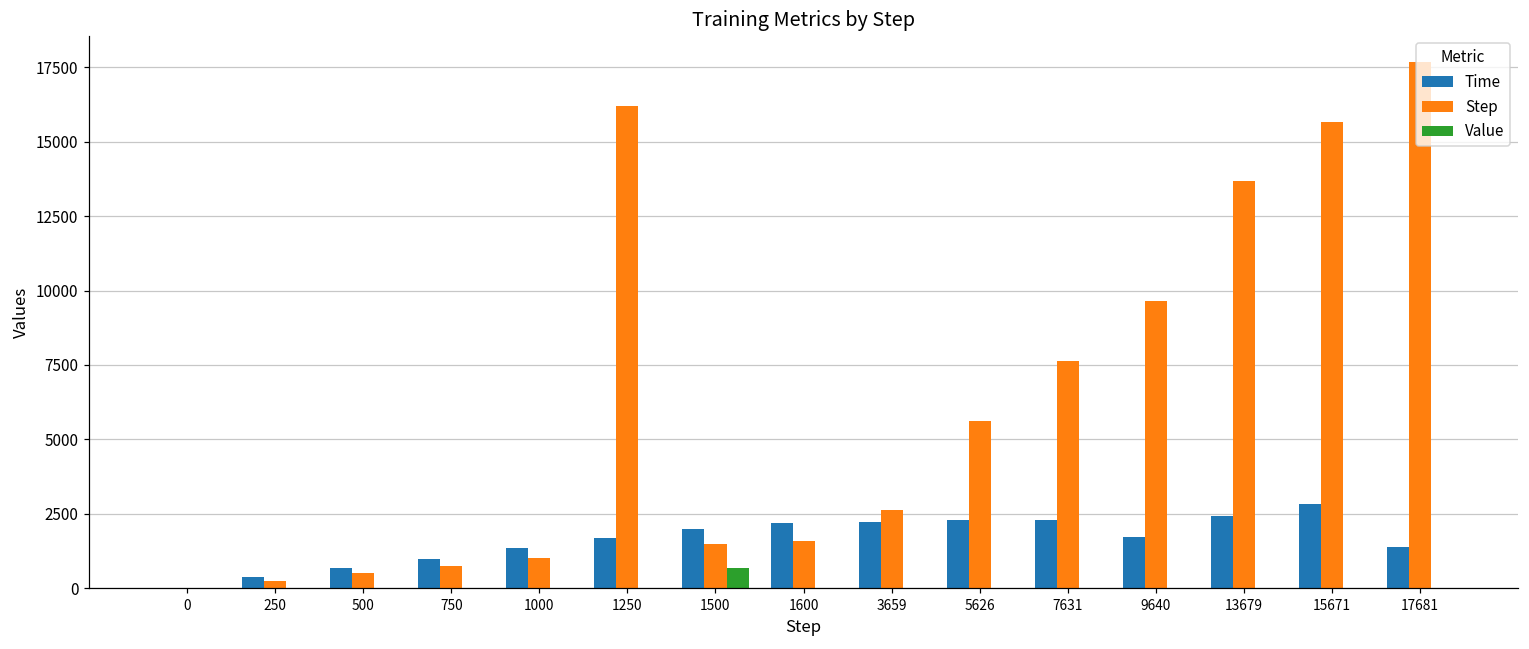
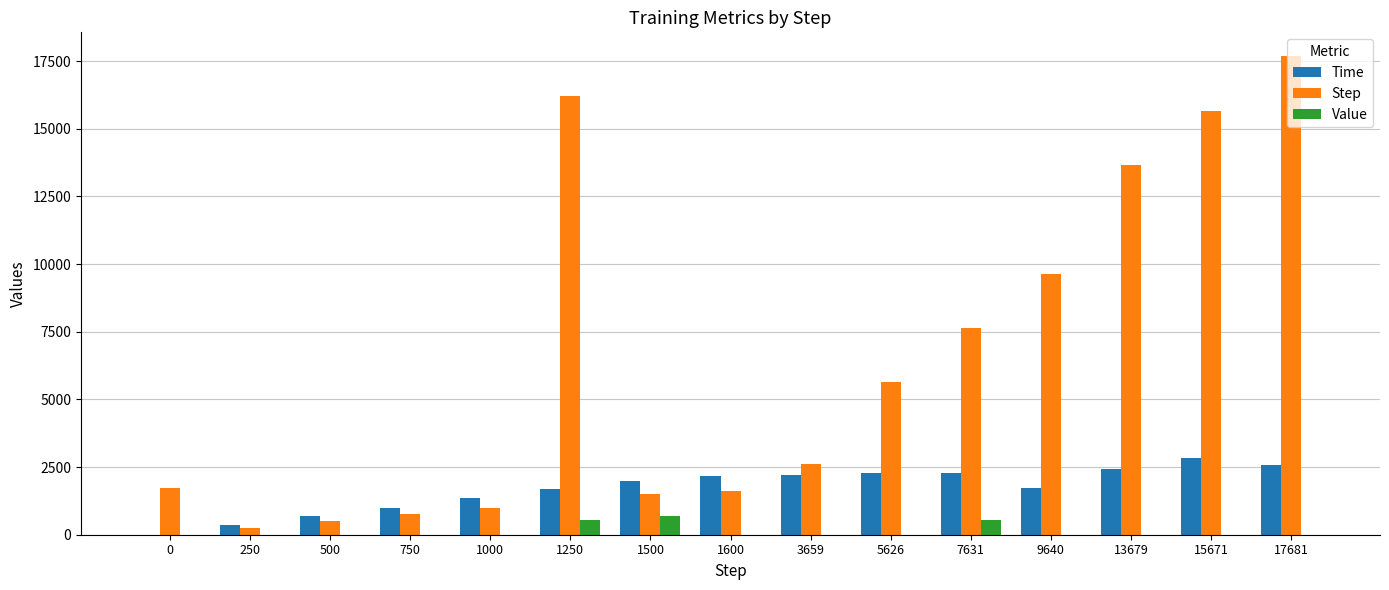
Step, 0: 0 -> 1700
Value, 1250: 0 -> 500
Value, 7631: 0 -> 500
Time, 17681: 1400 -> 2600
